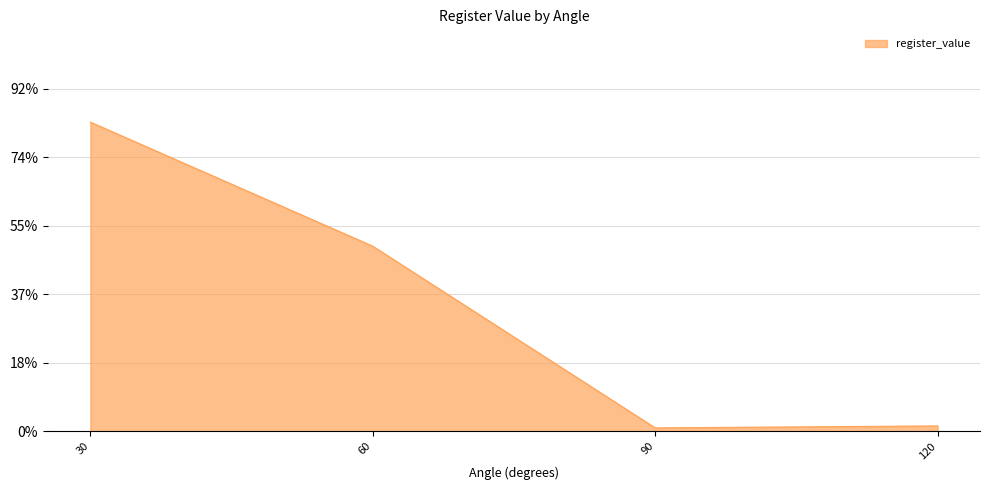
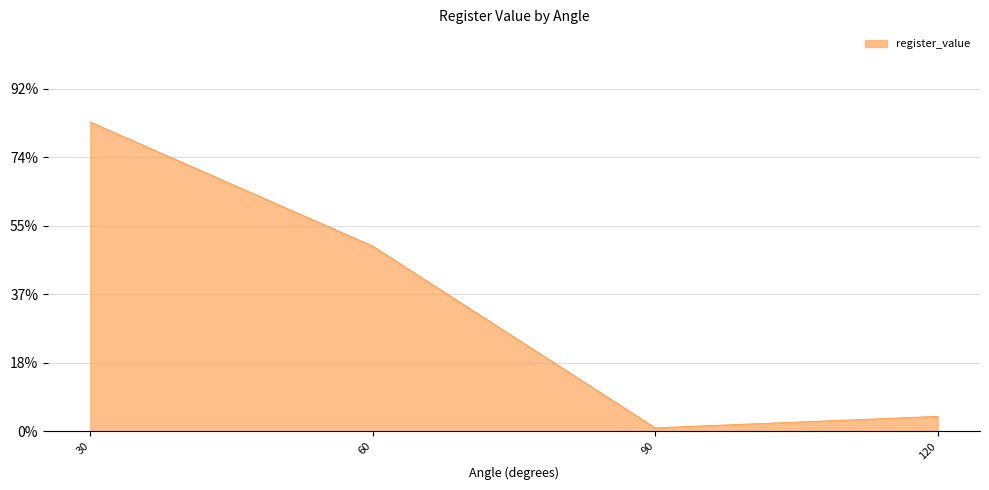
120: 1% -> 4%
